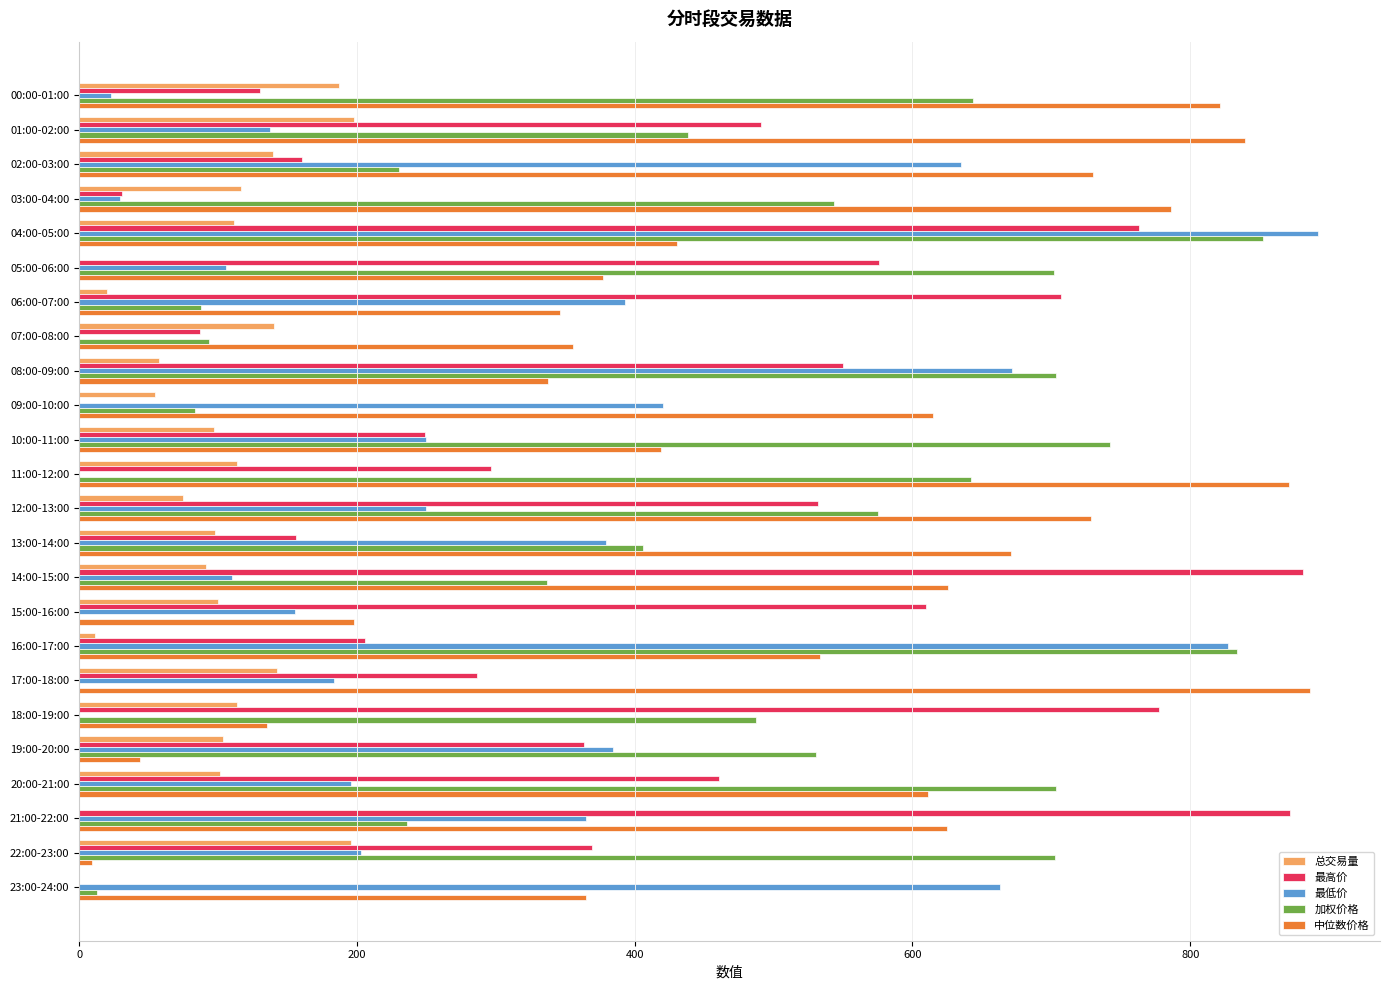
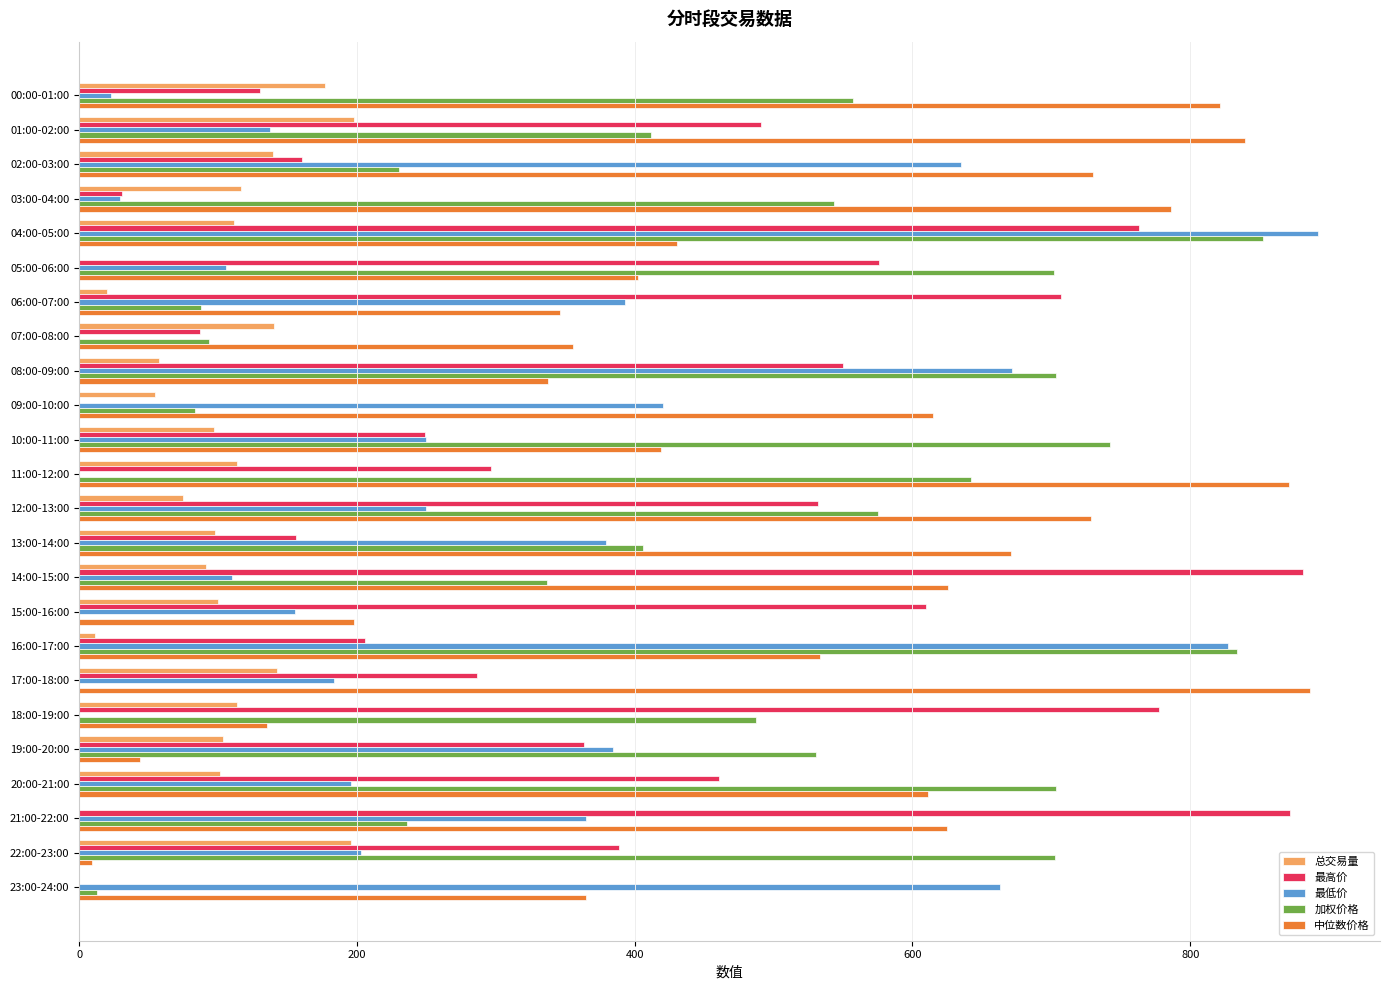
总交易量, 00:00-01:00: 187 -> 177
加权价格, 00:00-01:00: 643 -> 557
加权价格, 01:00-02:00: 439 -> 412
中位数价格, 05:00-06:00: 377 -> 402
最高价, 22:00-23:00: 369 -> 388
